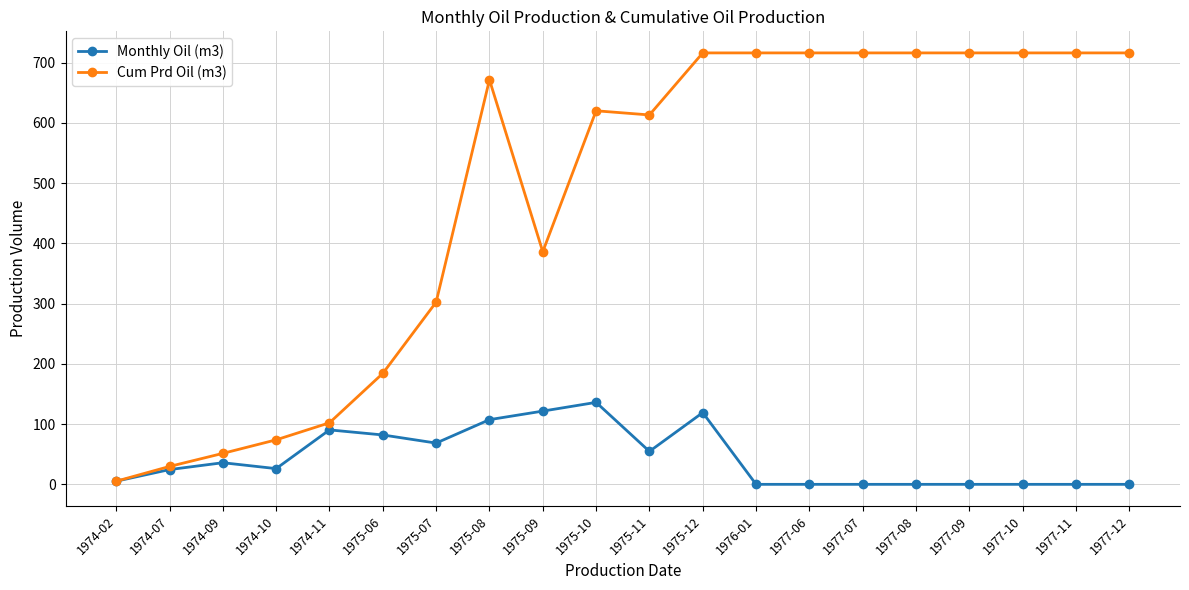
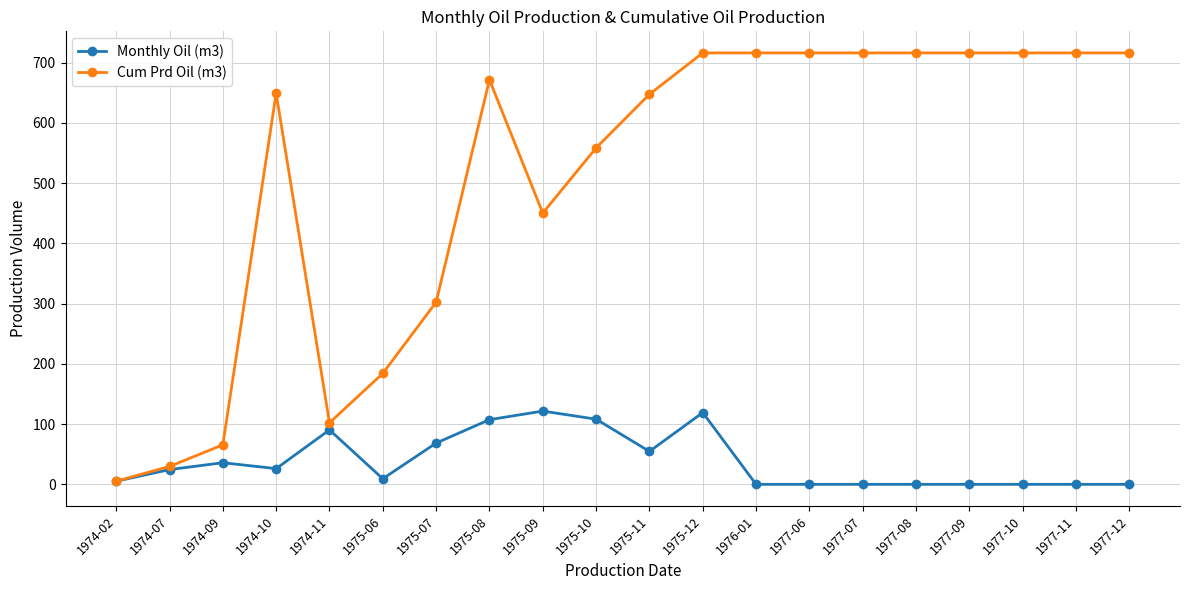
Cum Prd Oil (m3), 1974-09: 50 -> 70
Cum Prd Oil (m3), 1974-10: 70 -> 650
Monthly Oil (m3), 1975-06: 80 -> 10
Cum Prd Oil (m3), 1975-09: 390 -> 450
Monthly Oil (m3), 1975-10: 140 -> 110
Cum Prd Oil (m3), 1975-10: 620 -> 560
Cum Prd Oil (m3), 1975-11: 610 -> 650
